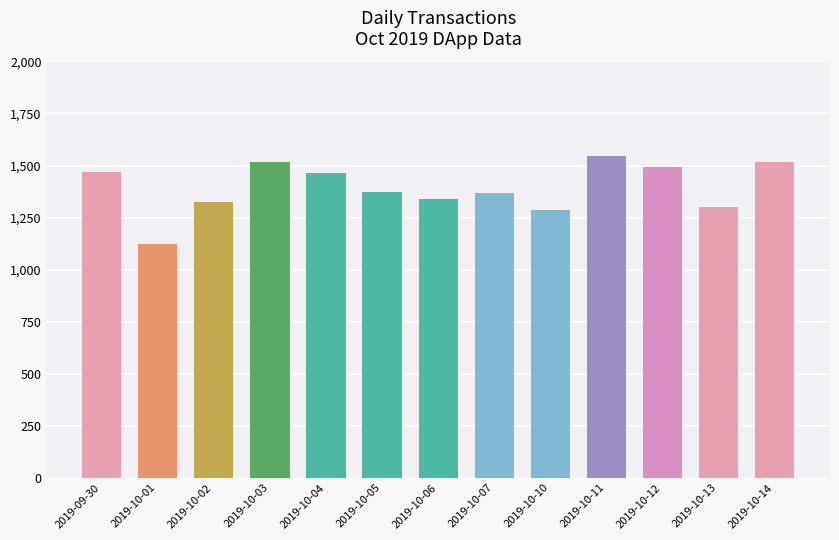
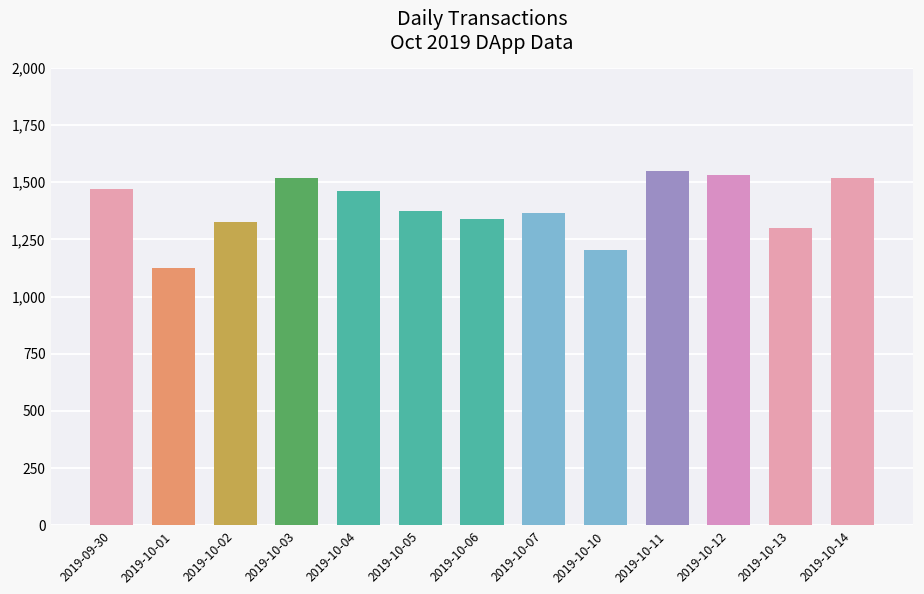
2019-10-10: 1,290 -> 1,200
2019-10-12: 1,490 -> 1,530
